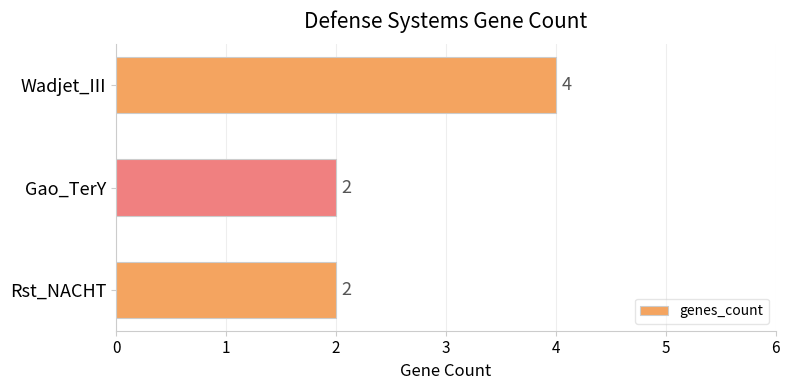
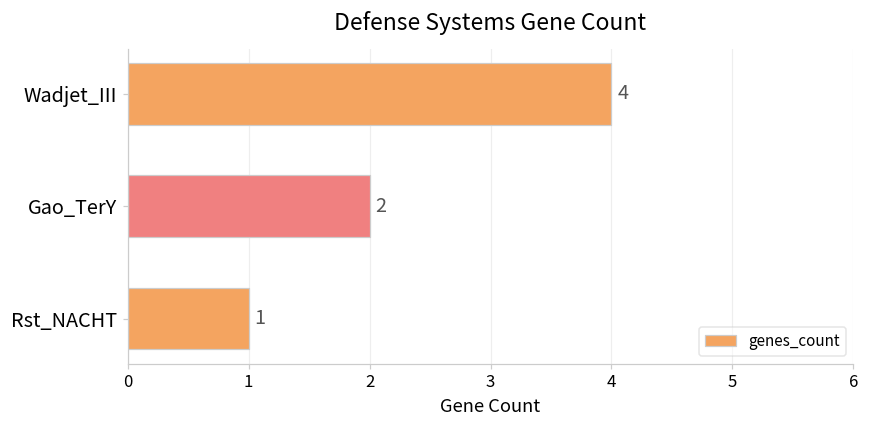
Rst_NACHT: 2 -> 1
